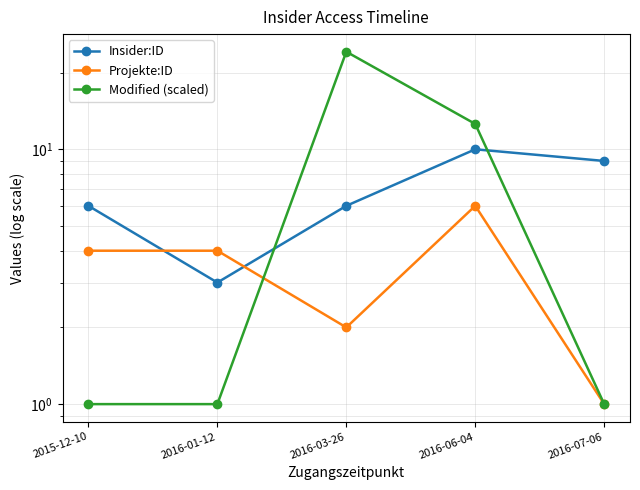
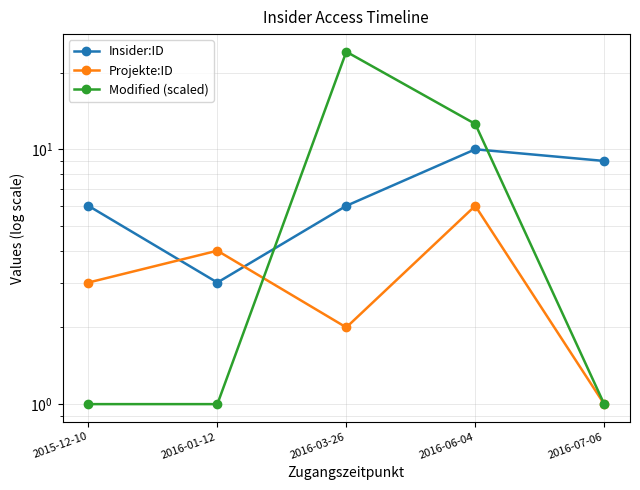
Projekte:ID, 2015-12-10: 4 -> 3
